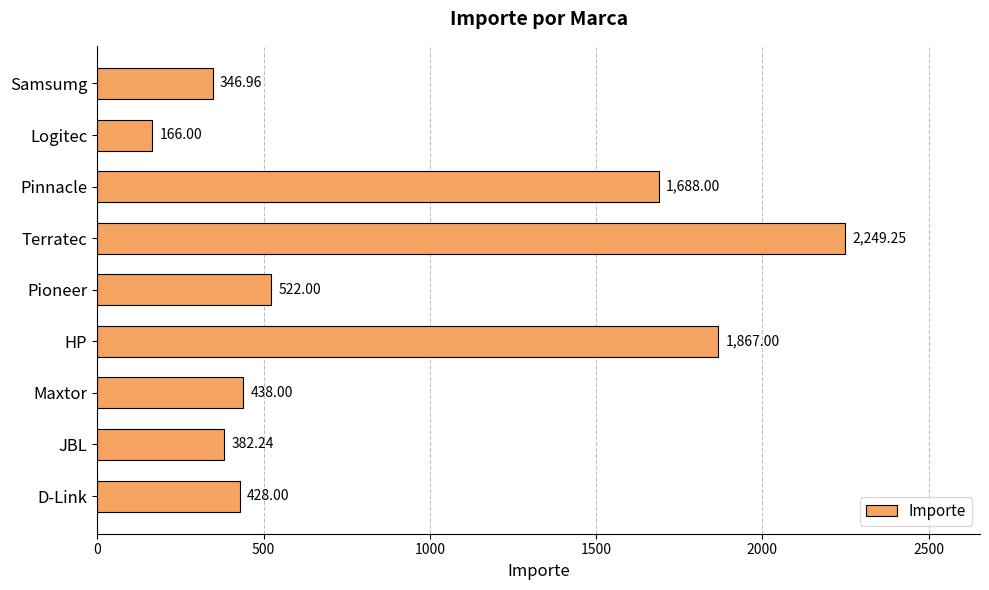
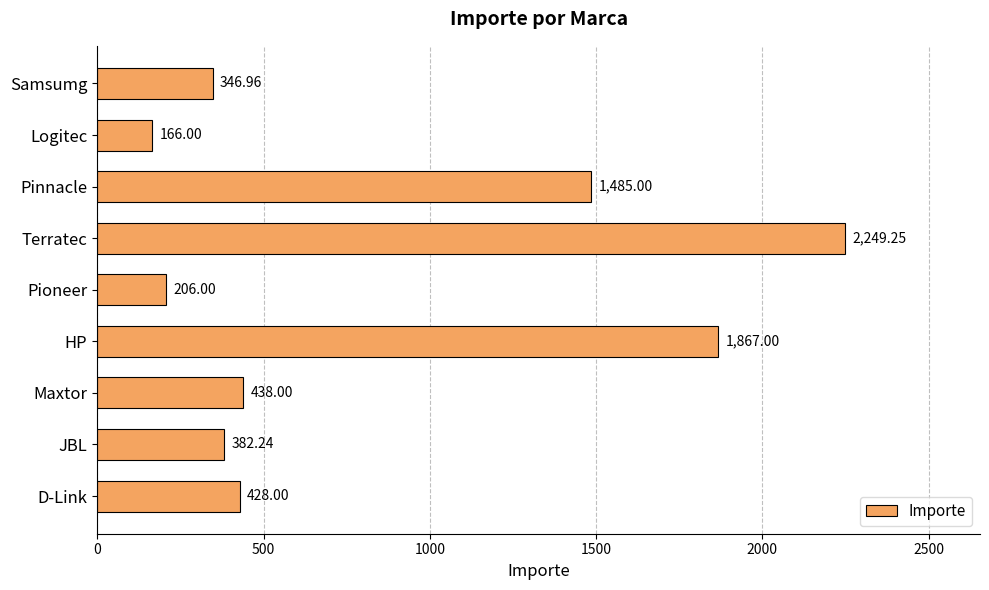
Pinnacle: 1,688.00 -> 1,485.00
Pioneer: 522.00 -> 206.00
